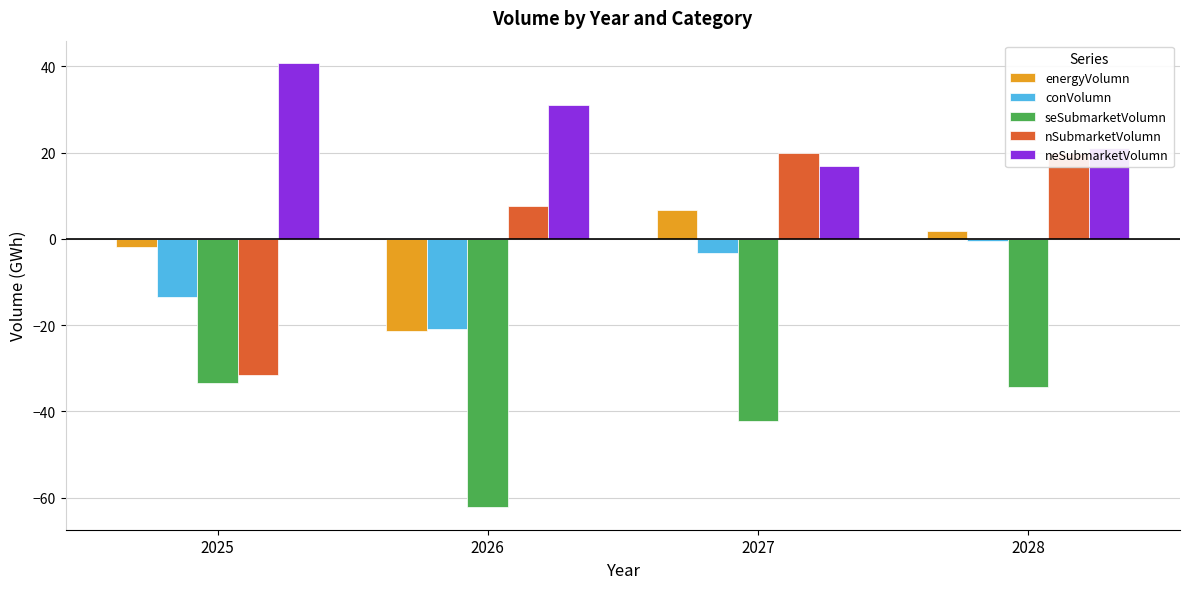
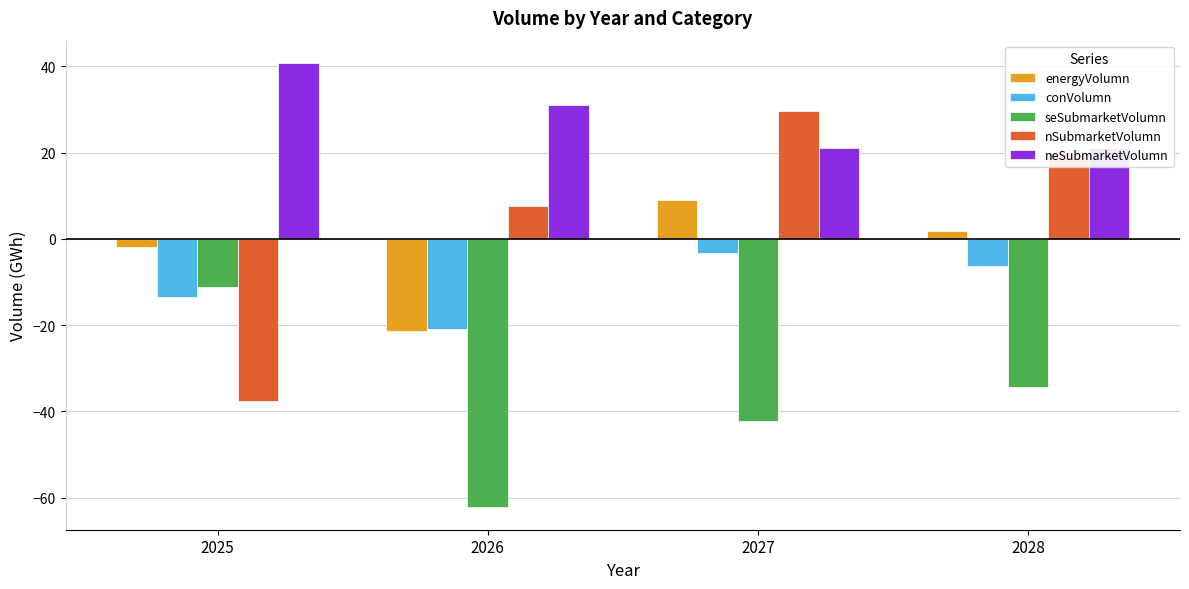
seSubmarketVolumn, 2025: -33 -> -11
nSubmarketVolumn, 2025: -32 -> -38
energyVolumn, 2027: 7 -> 9
nSubmarketVolumn, 2027: 20 -> 30
neSubmarketVolumn, 2027: 17 -> 21
conVolumn, 2028: 0 -> -6
